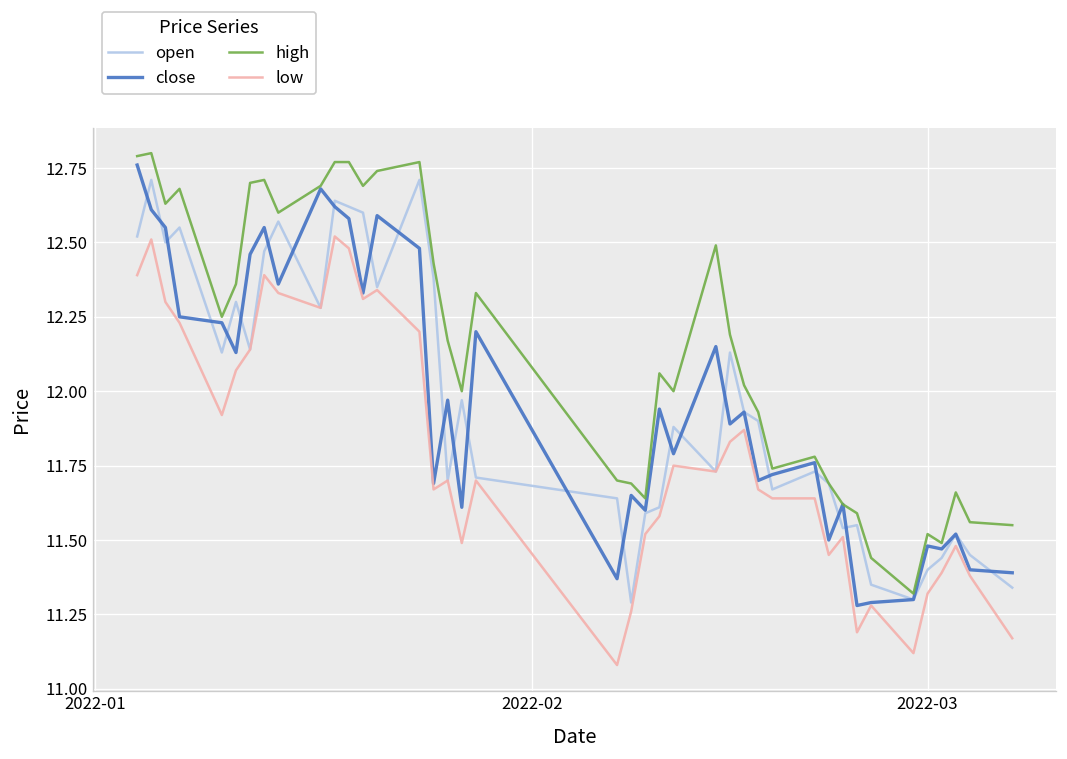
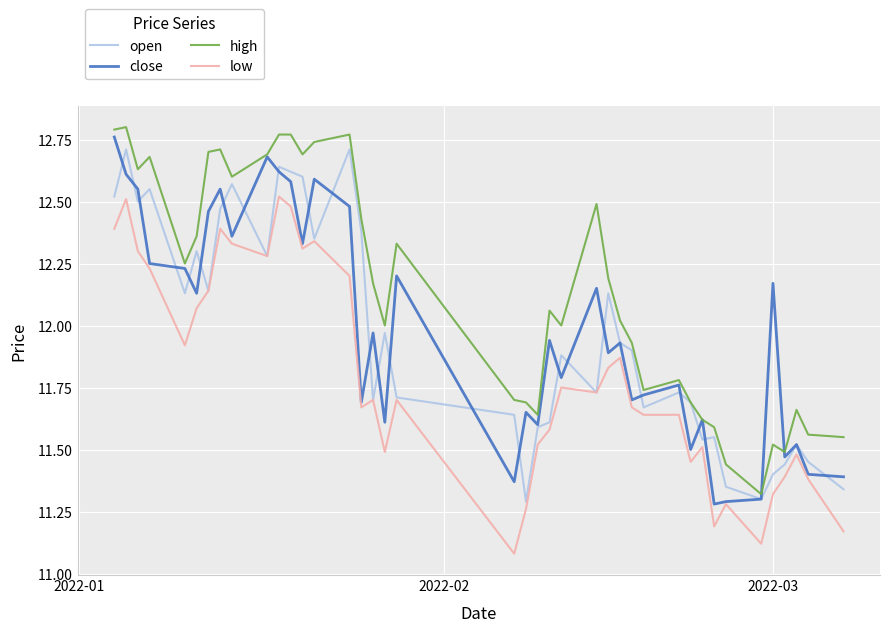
close, 2022-03: 11.48 -> 12.17
